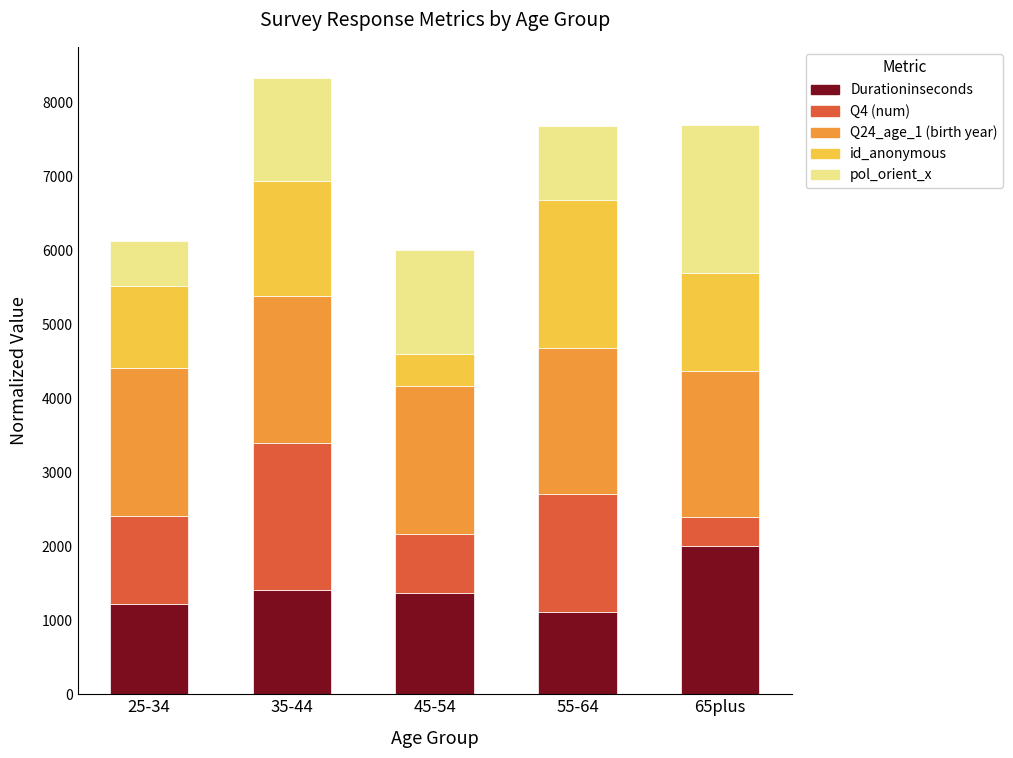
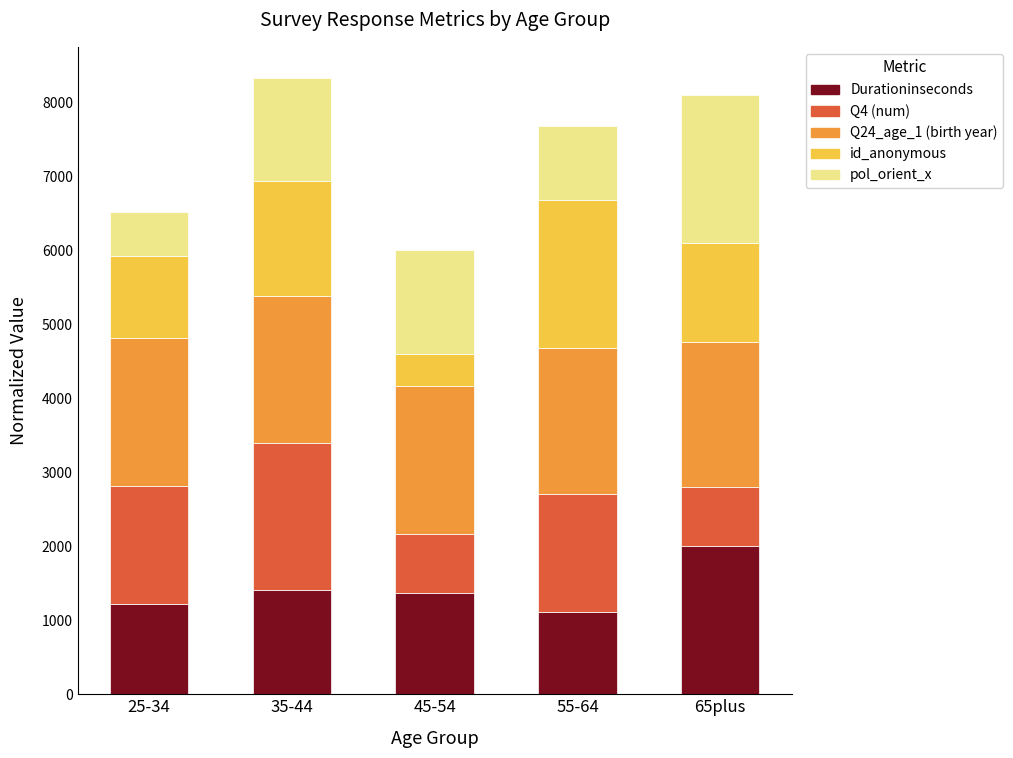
Q4 (num), 25-34: 1200 -> 1600
Q4 (num), 65plus: 400 -> 800
